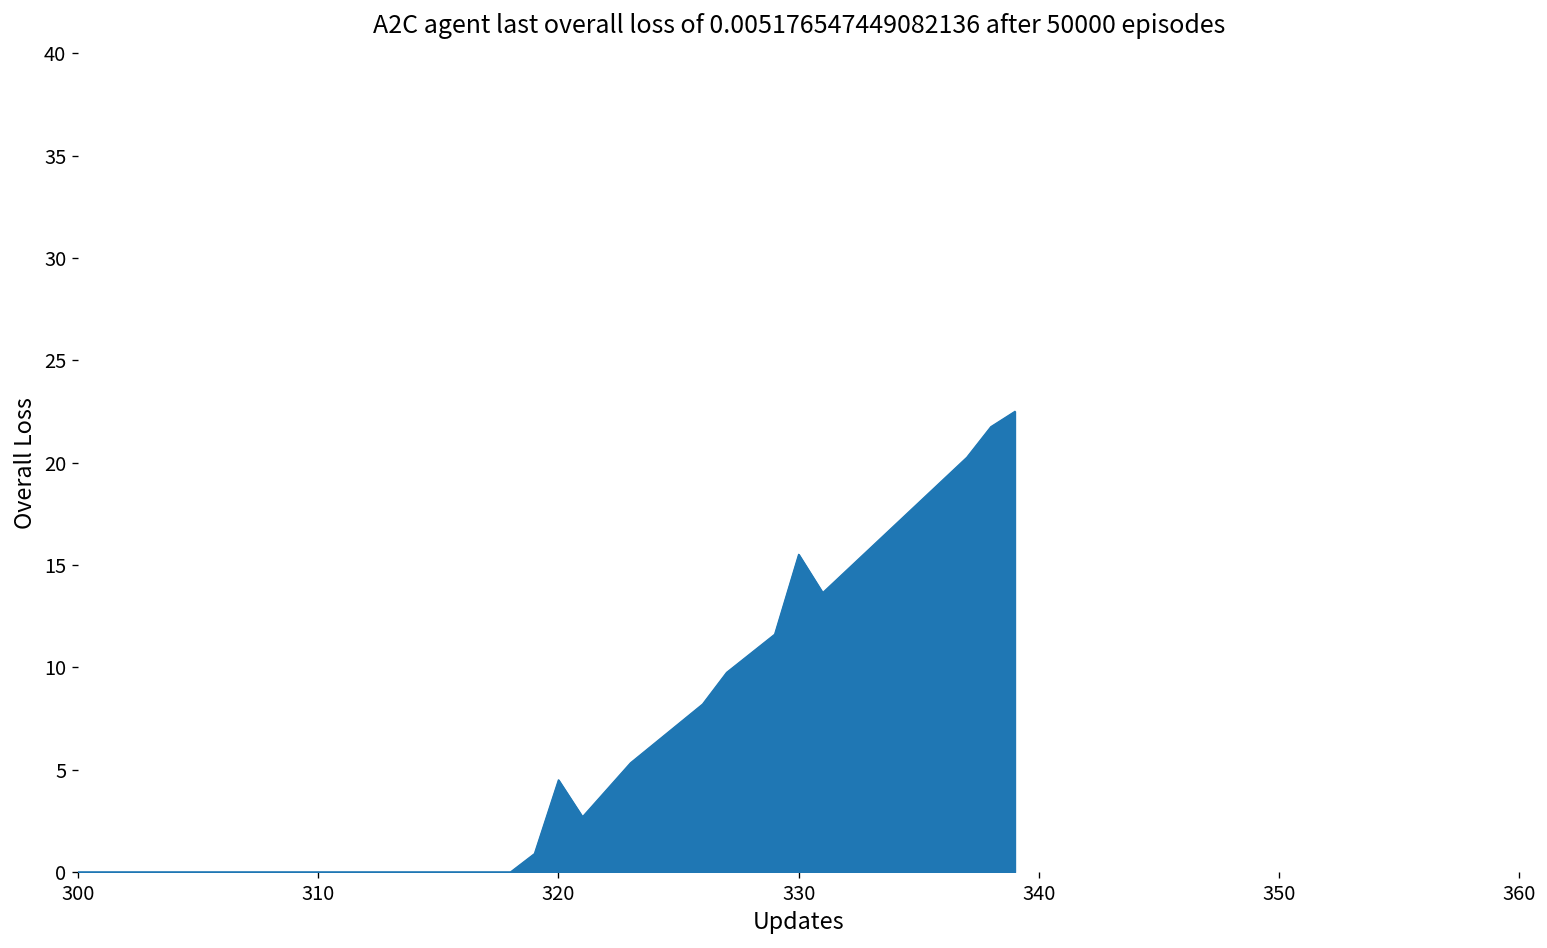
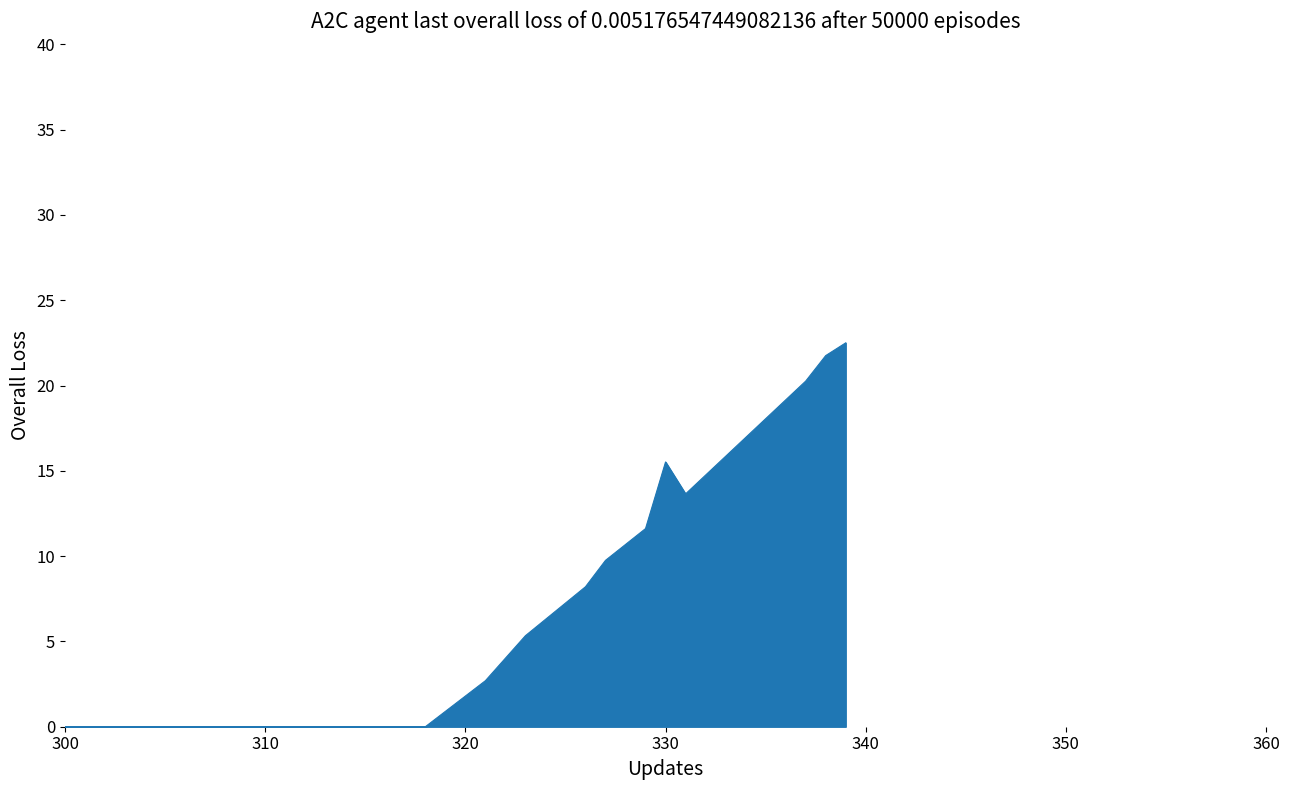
320: 4.5 -> 1.8
